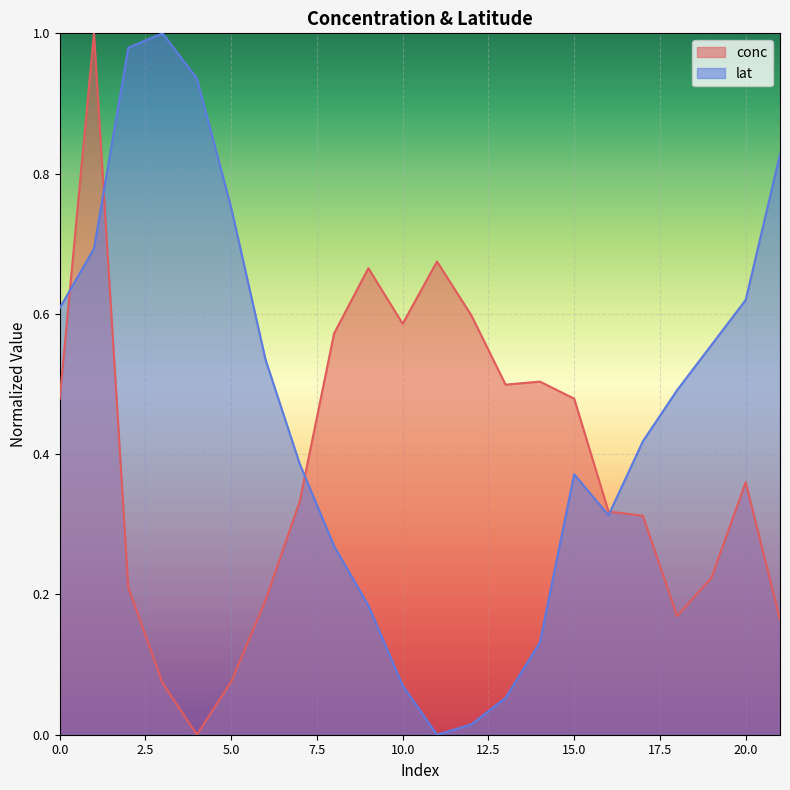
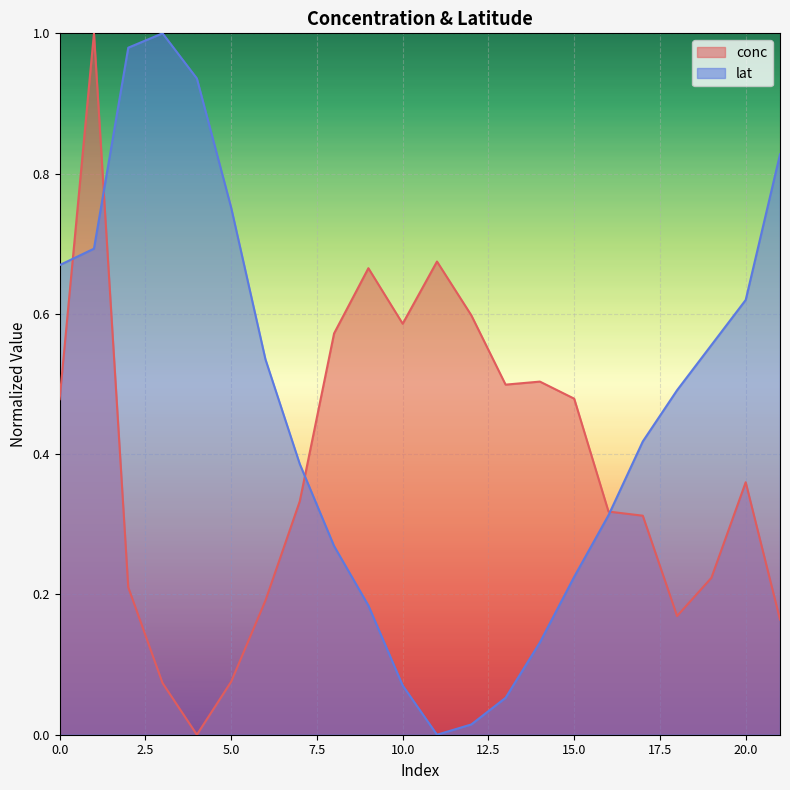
lat, 0.0: 0.61 -> 0.67
lat, 15.0: 0.37 -> 0.23
